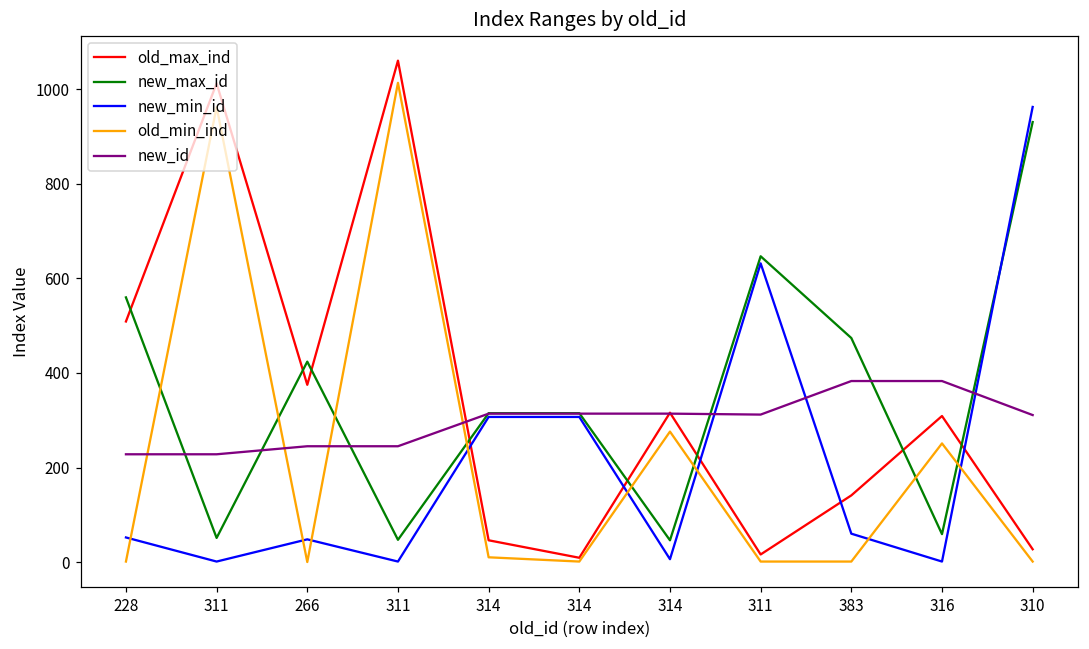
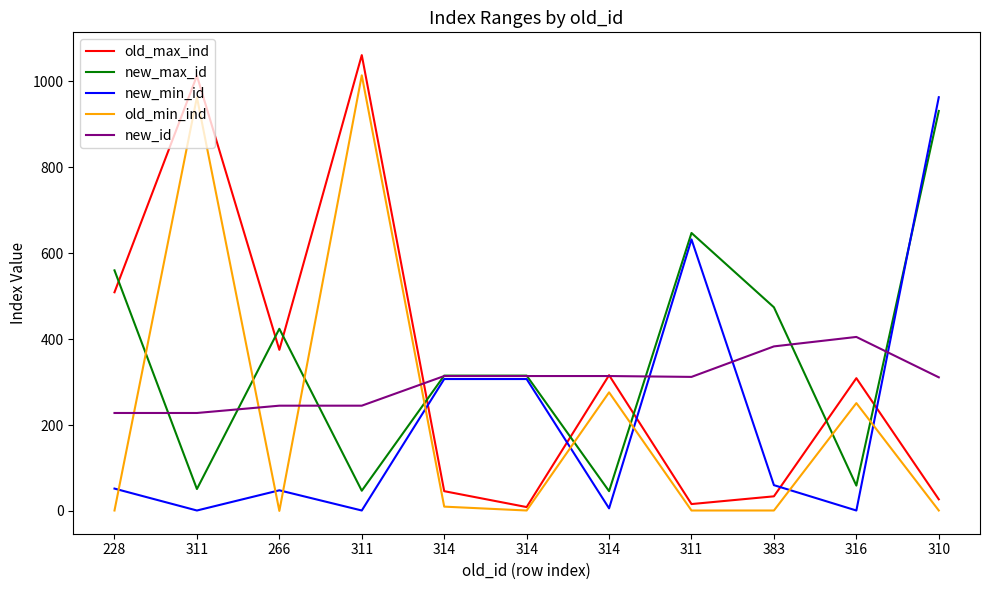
old_max_ind, 383: 140 -> 30
new_id, 316: 380 -> 410
